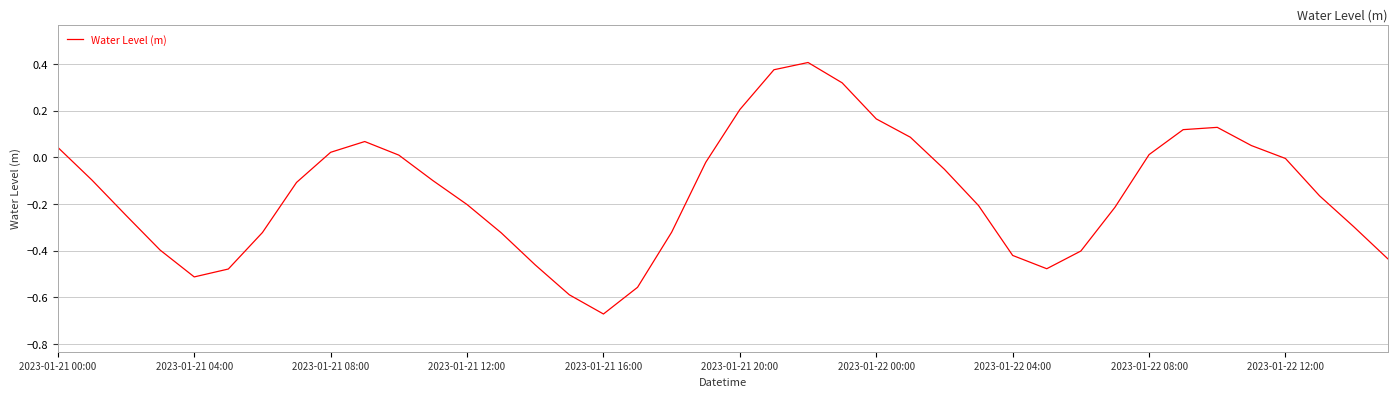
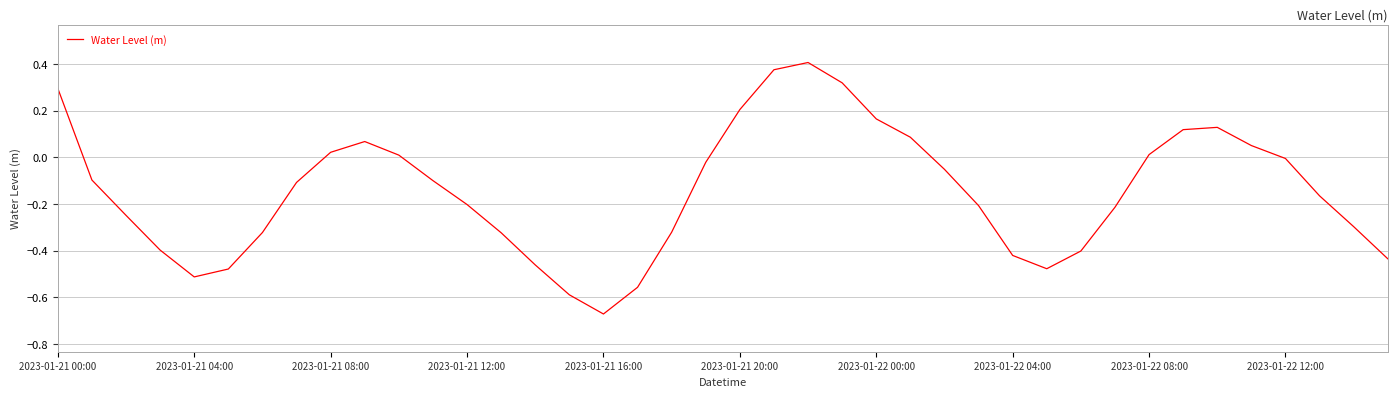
2023-01-21 00:00: 0.04 -> 0.30
